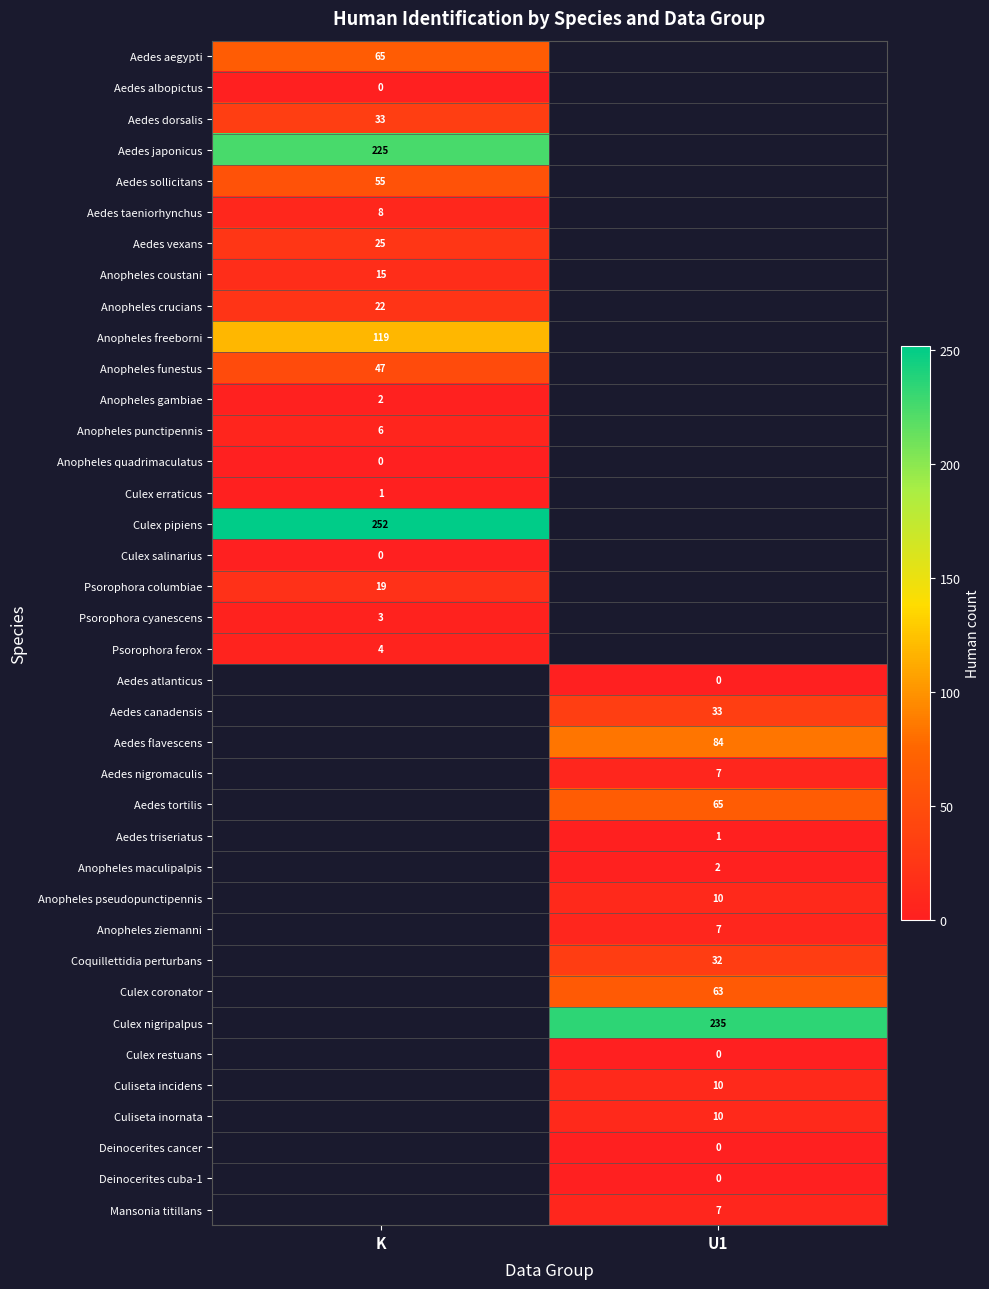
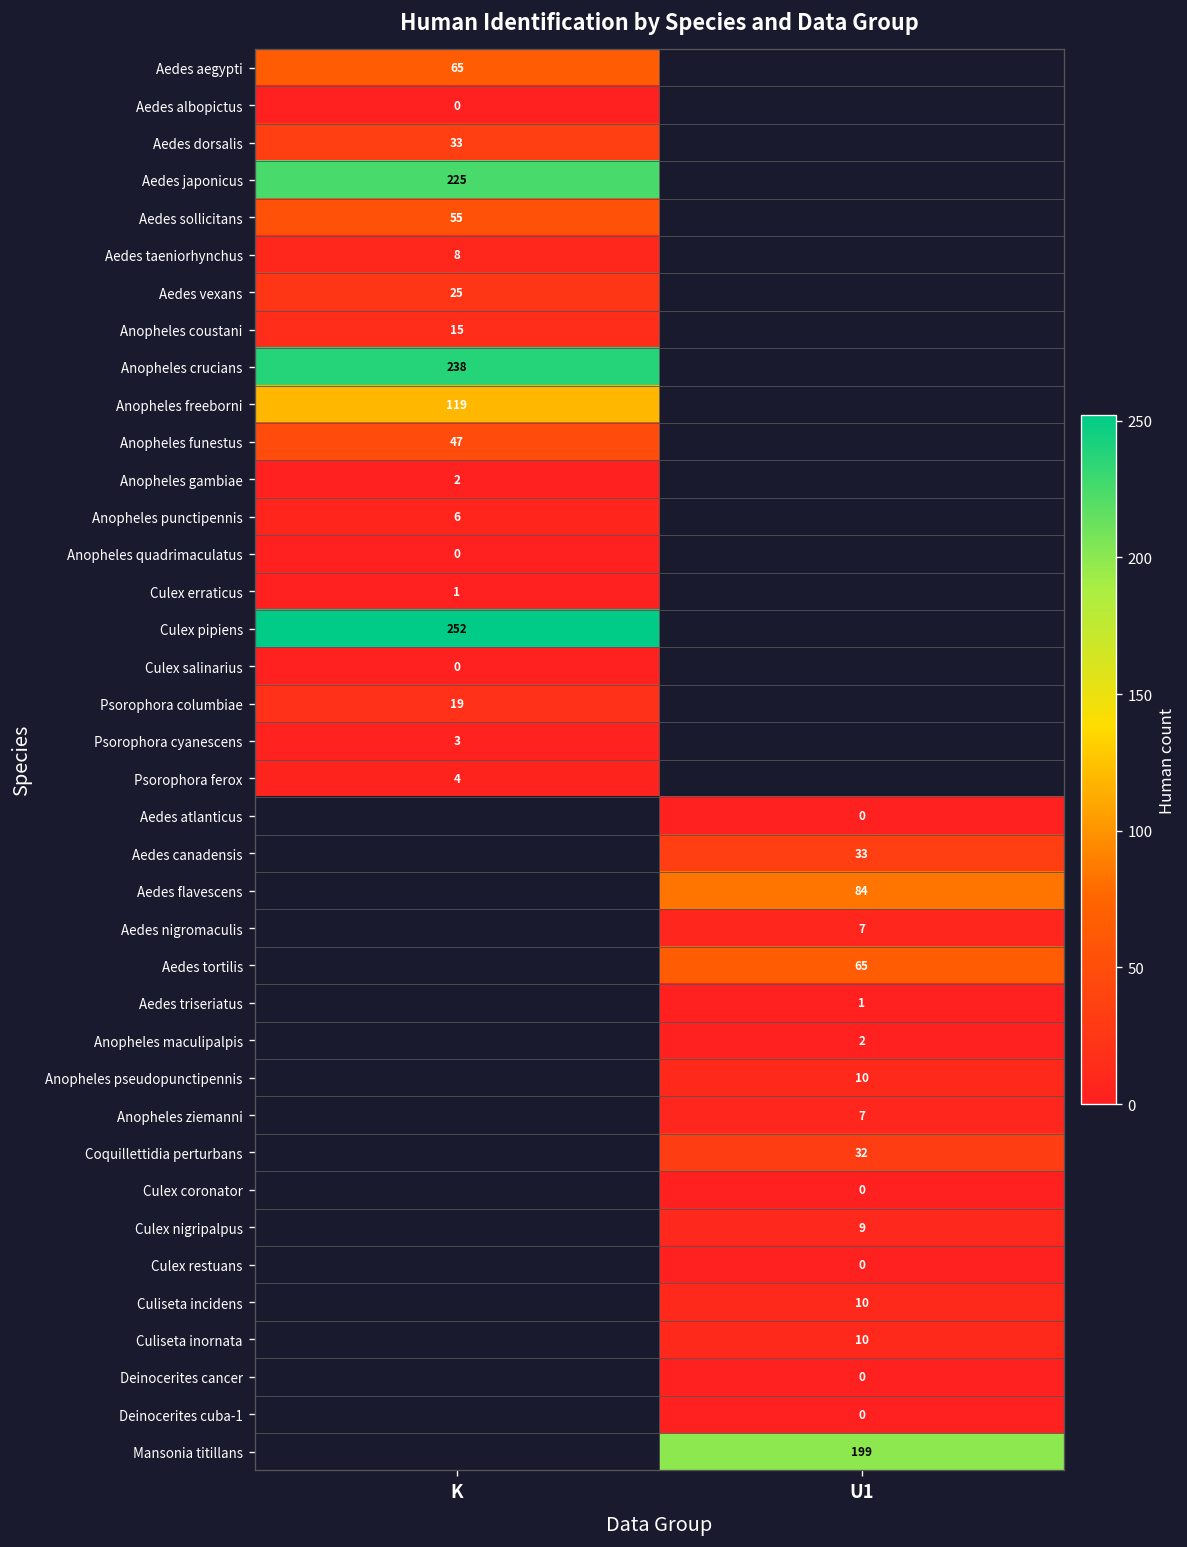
Anopheles crucians, K: 22 -> 238
Culex coronator, U1: 63 -> 0
Culex nigripalpus, U1: 235 -> 9
Mansonia titillans, U1: 7 -> 199
